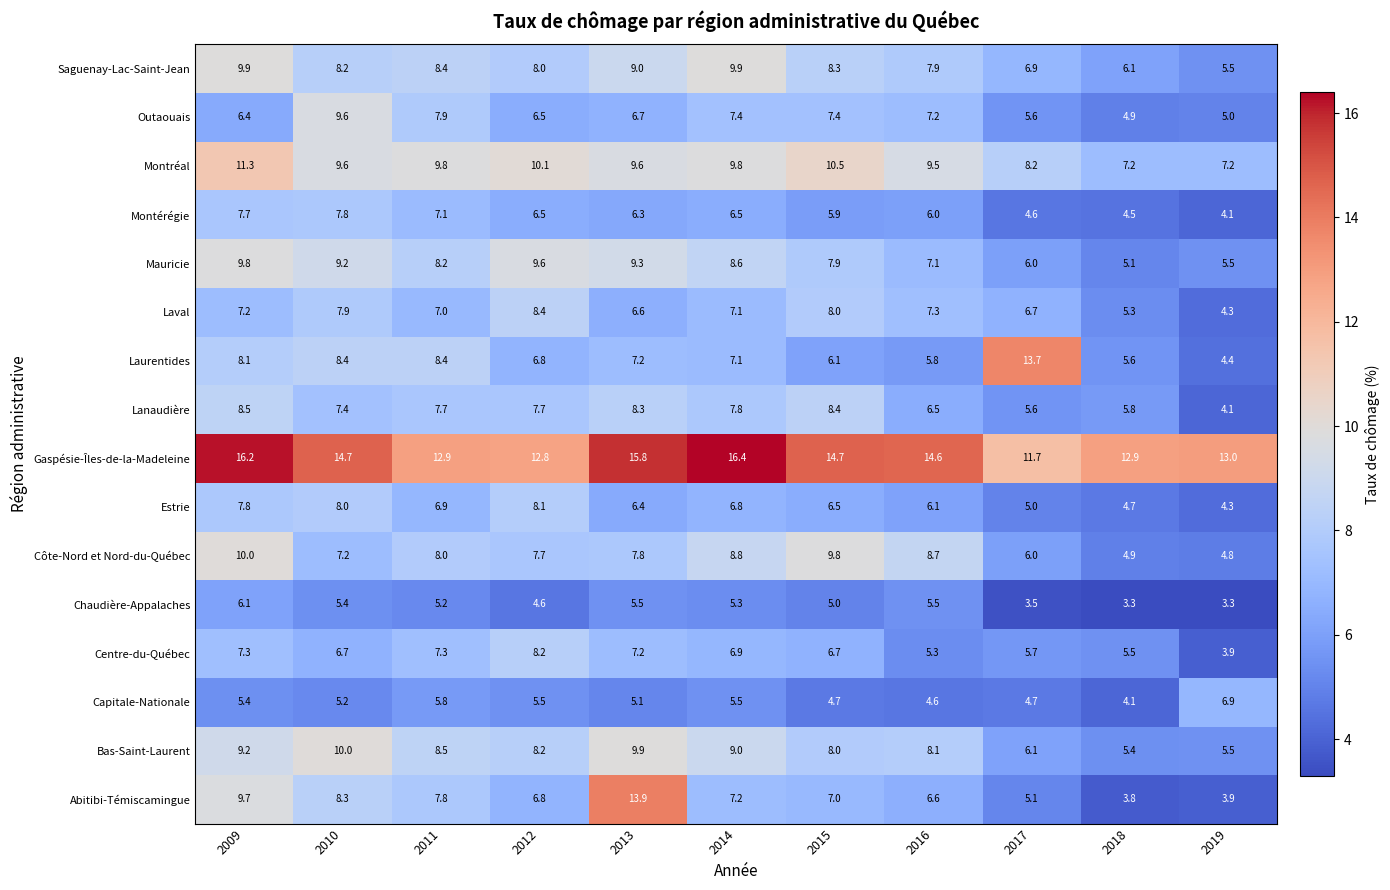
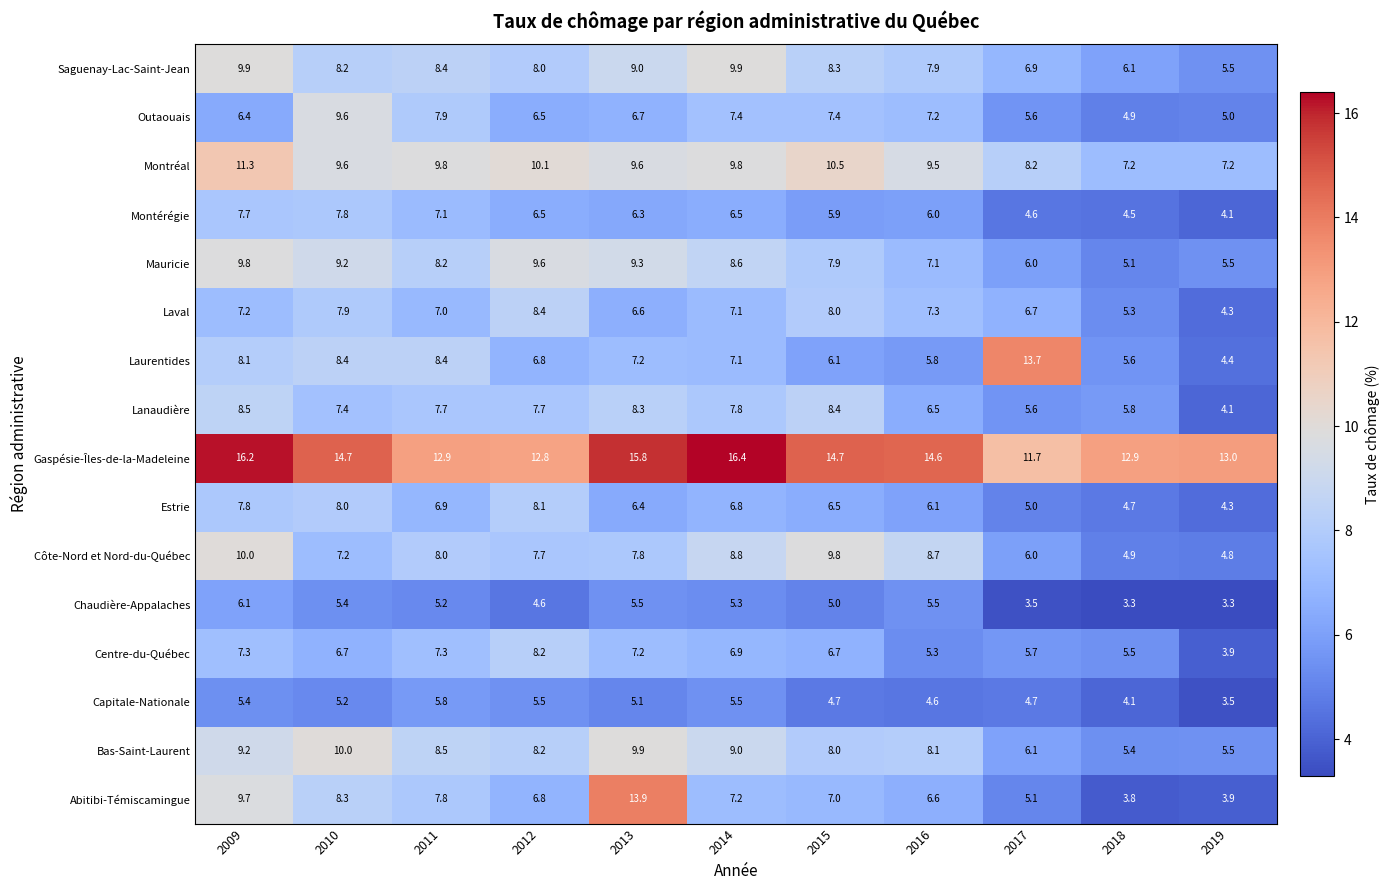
Capitale-Nationale, 2019: 6.9 -> 3.5
